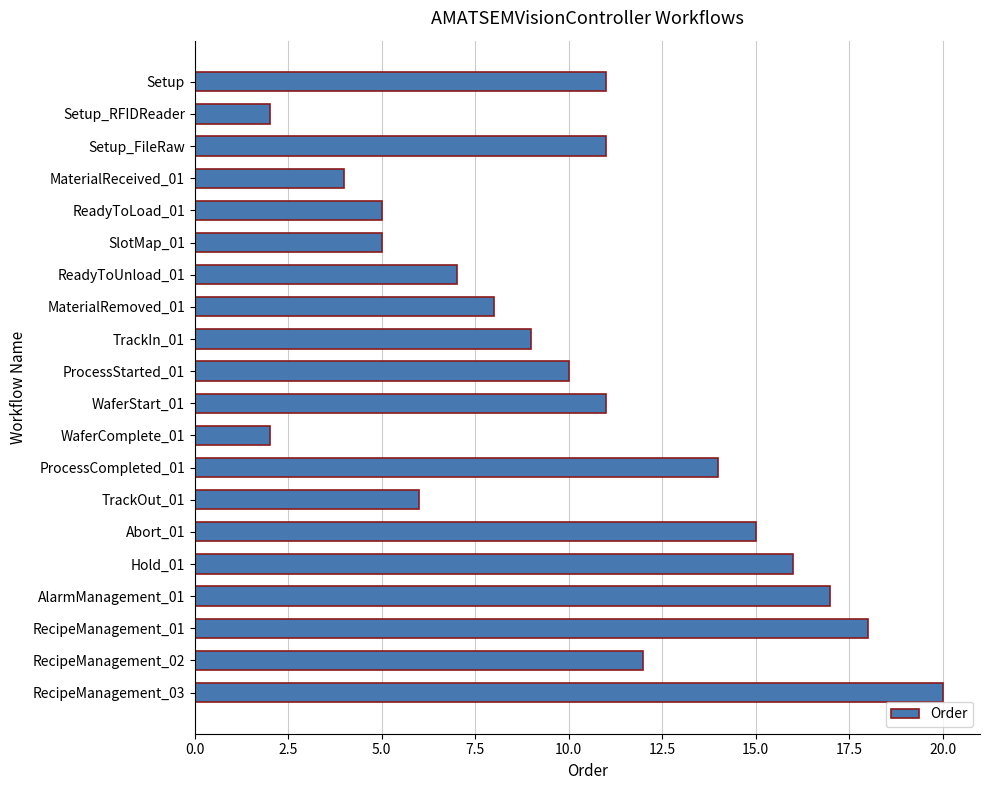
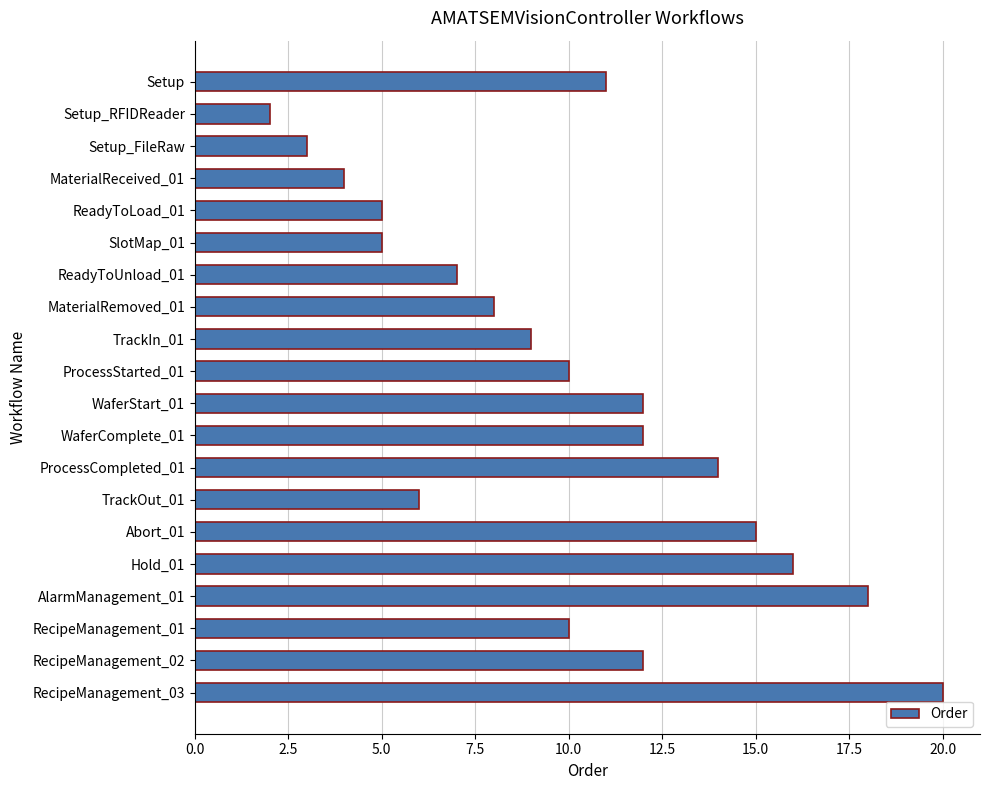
Setup_FileRaw: 11 -> 3
WaferStart_01: 11 -> 12
WaferComplete_01: 2 -> 12
AlarmManagement_01: 17 -> 18
RecipeManagement_01: 18 -> 10
